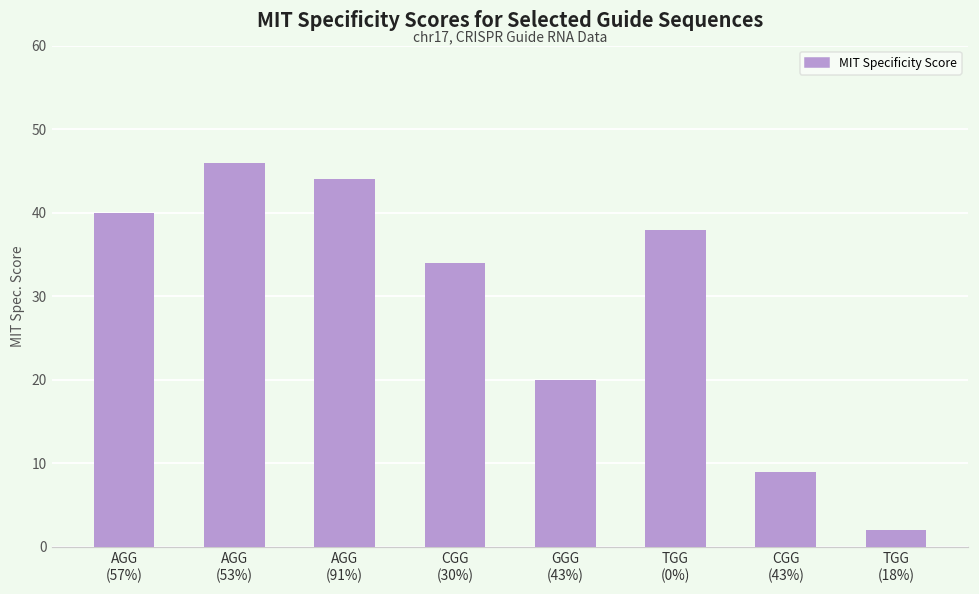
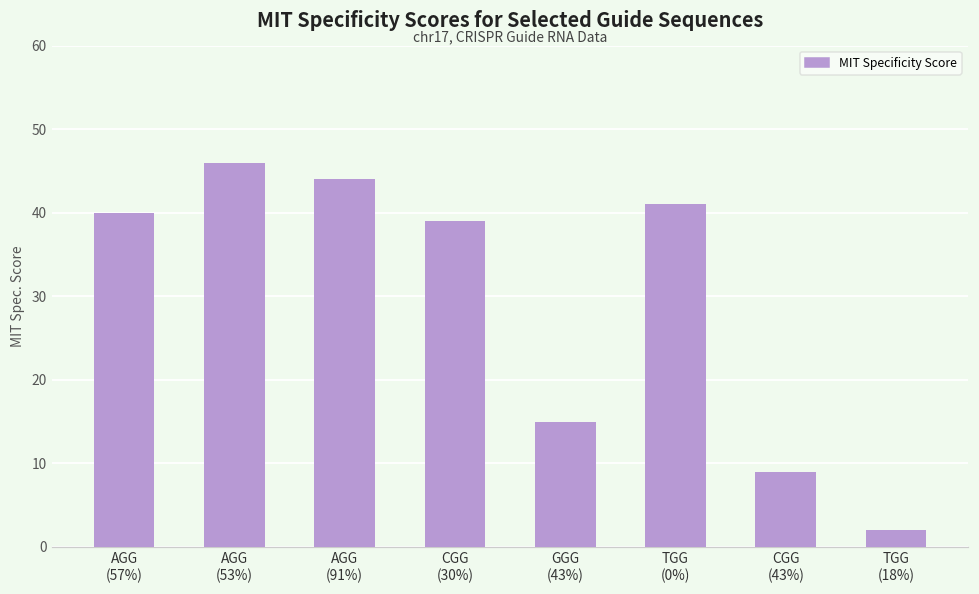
CGG (30%): 34 -> 39
GGG (43%): 20 -> 15
TGG (0%): 38 -> 41
